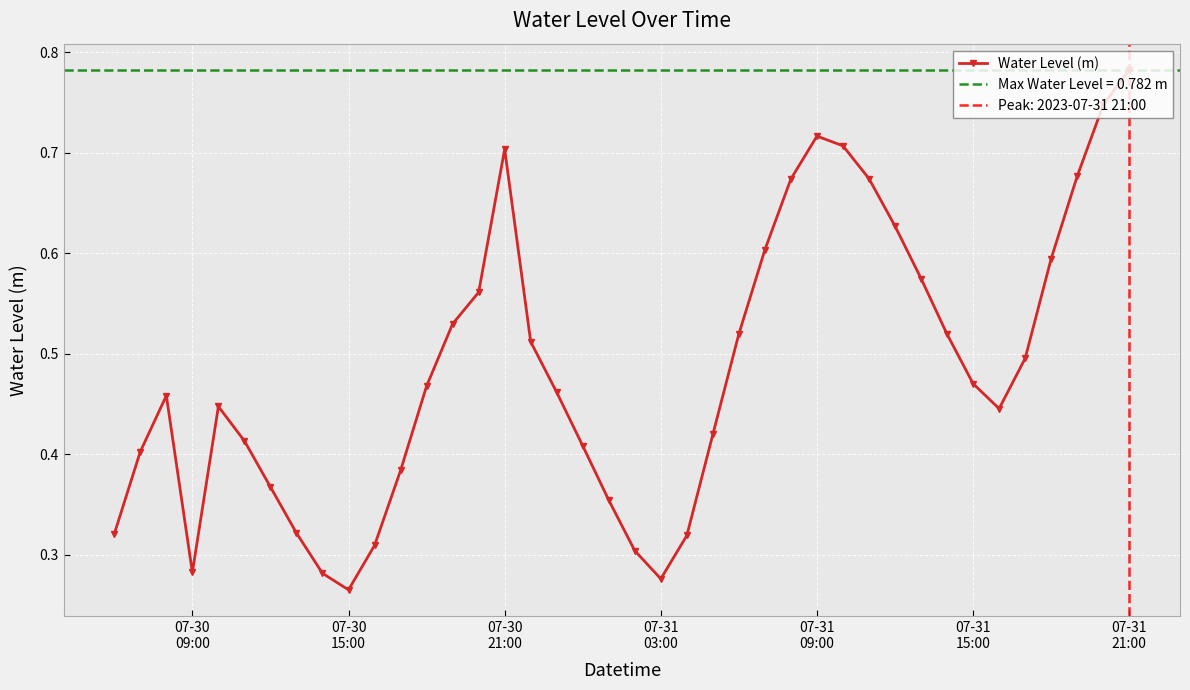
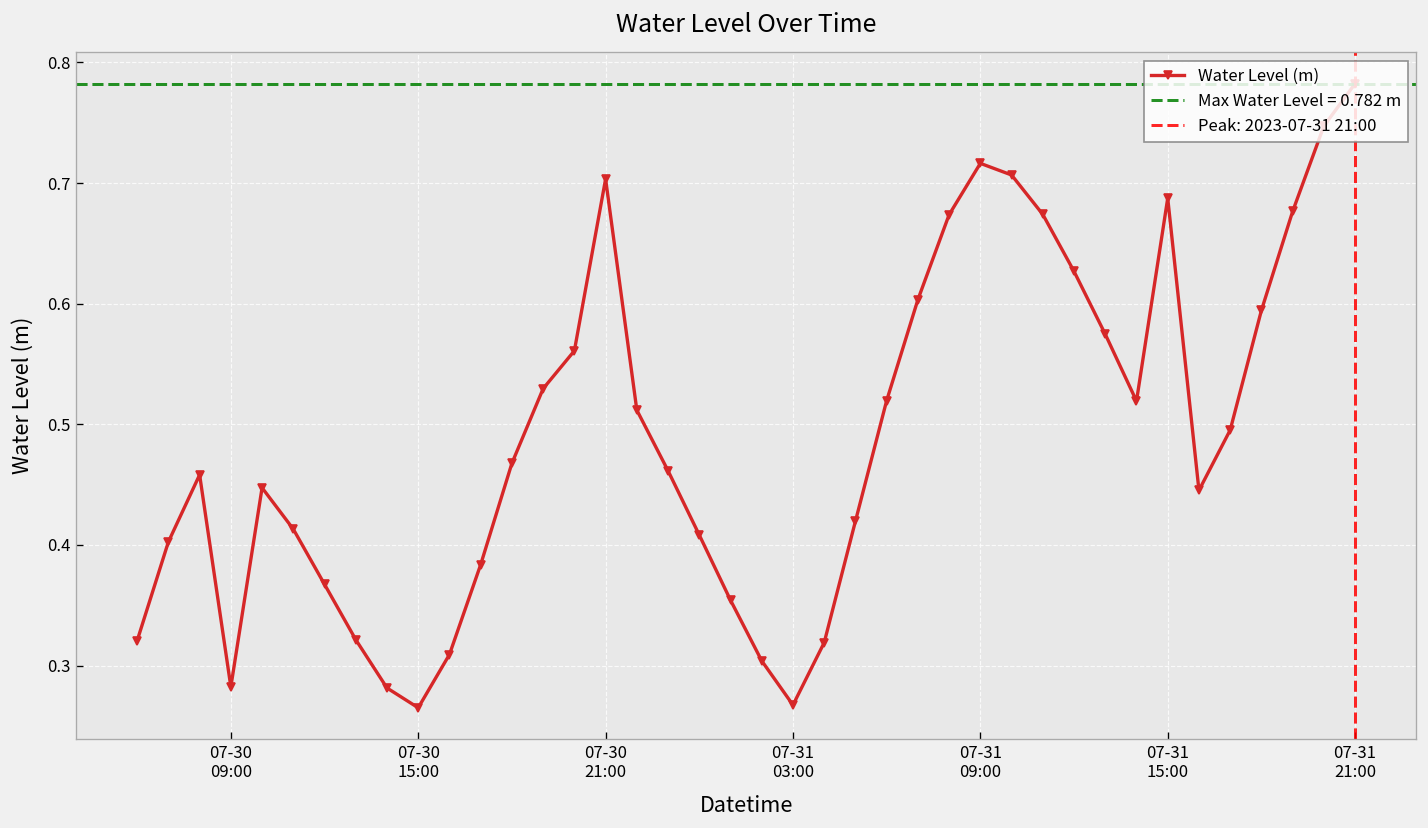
07-31 03:00: 0.276 -> 0.267
07-31 15:00: 0.470 -> 0.687
